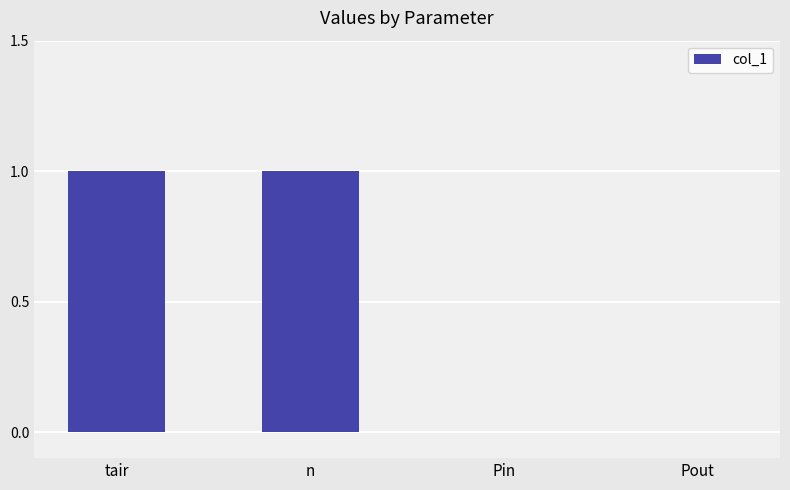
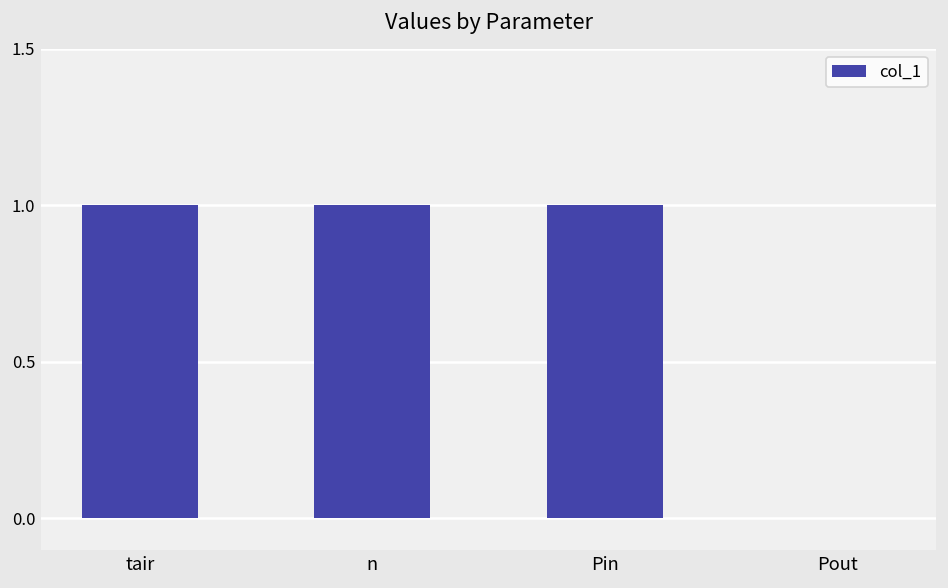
Pin: 0 -> 1
